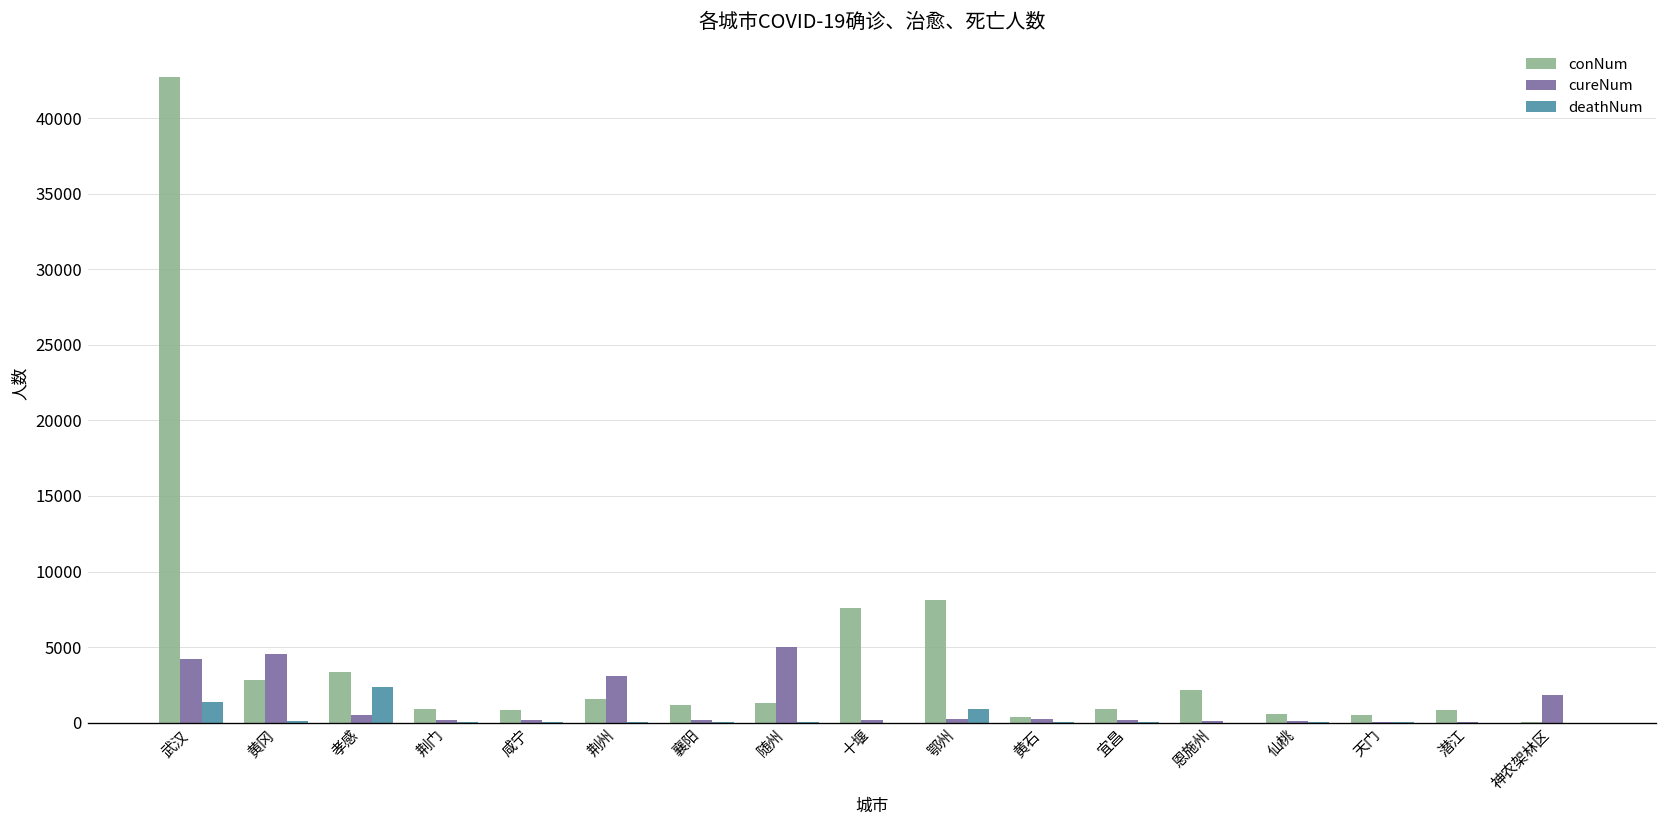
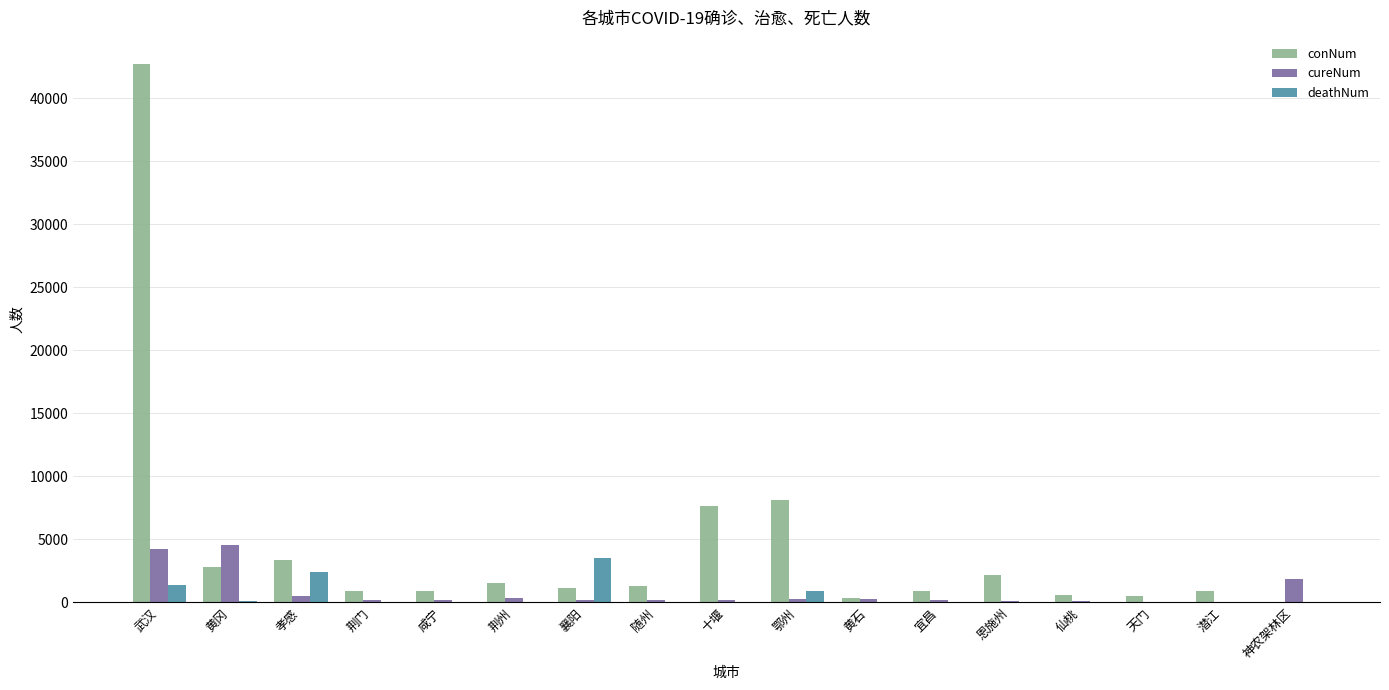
cureNum, 荆州: 3100 -> 300
deathNum, 襄阳: 0 -> 3500
cureNum, 随州: 5000 -> 200
